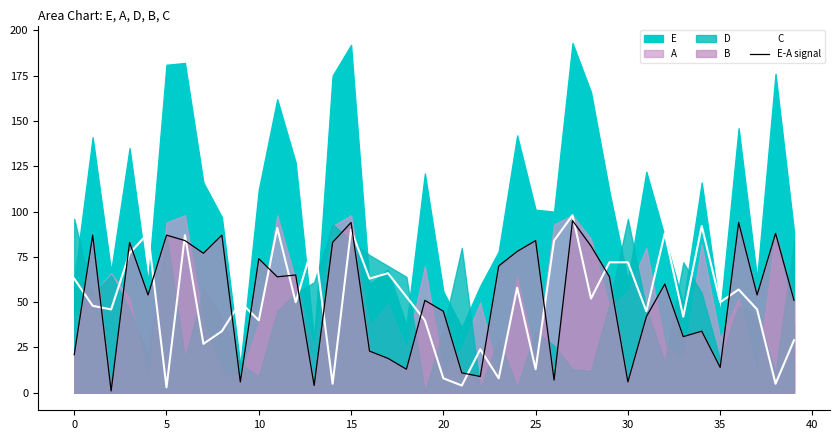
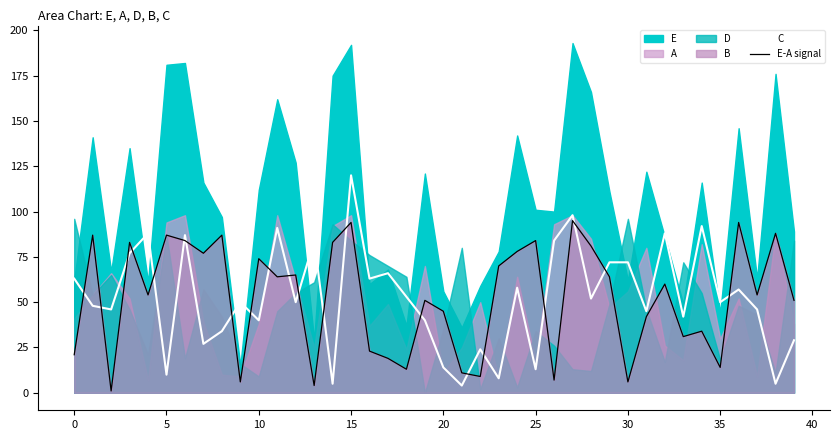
C, 5: 3 -> 10
C, 15: 90 -> 120
C, 20: 8 -> 14
